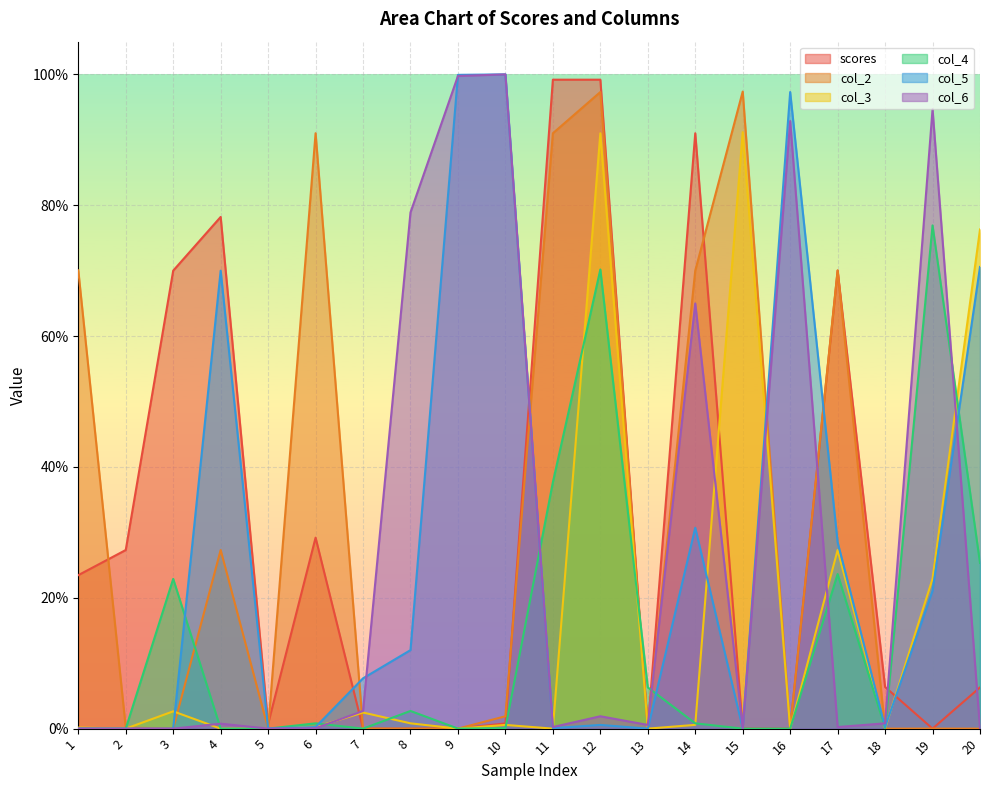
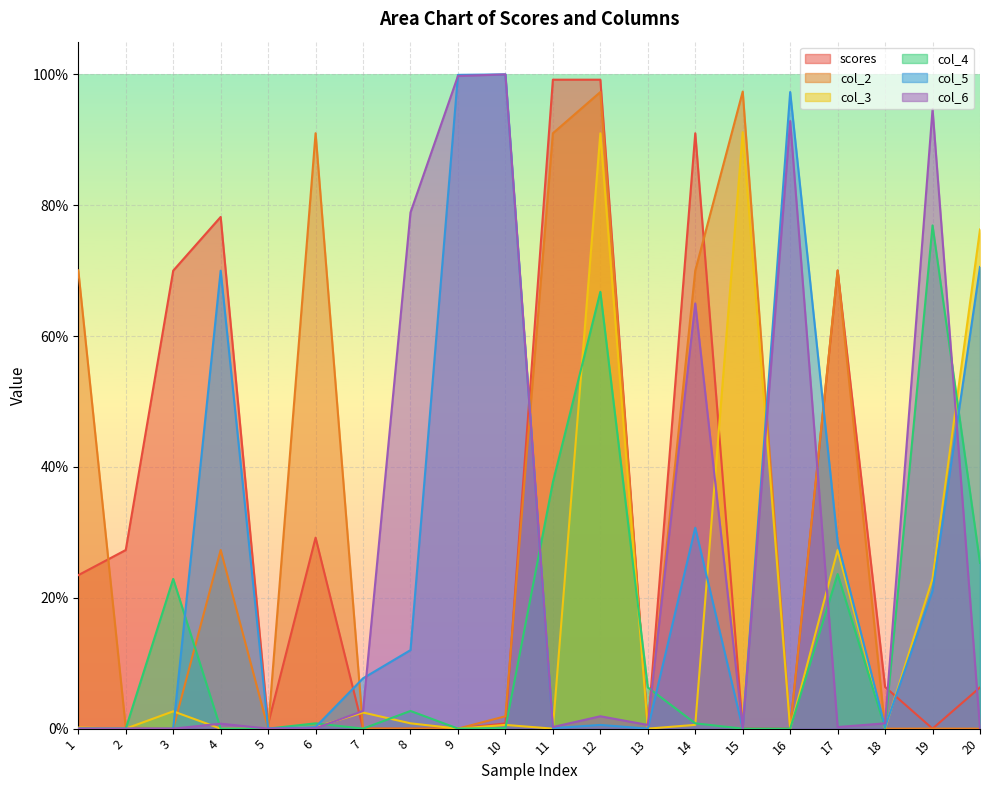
col_4, 12: 70% -> 67%
